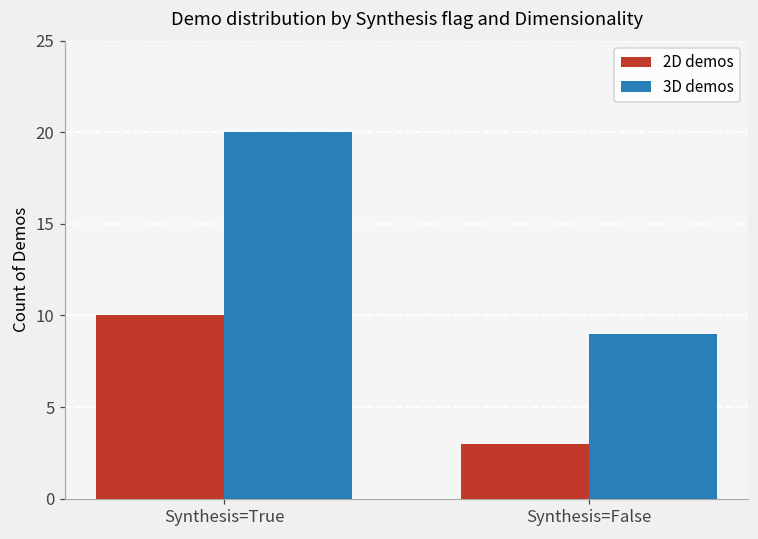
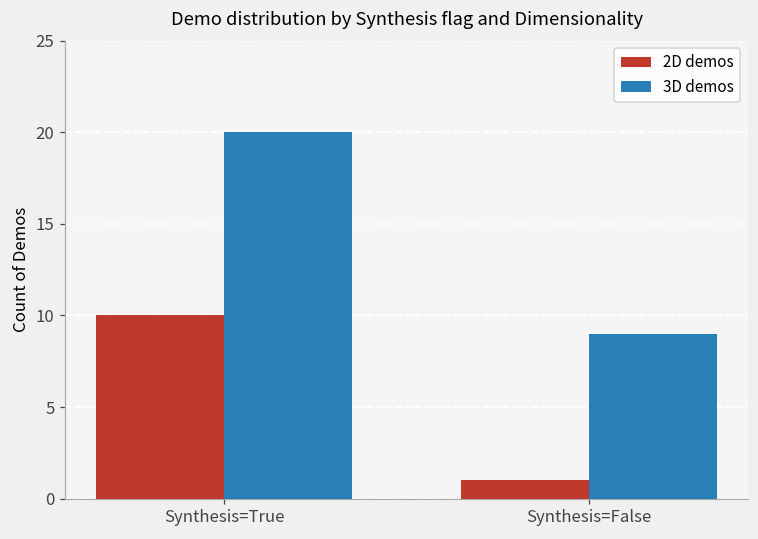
2D demos, Synthesis=False: 3 -> 1
